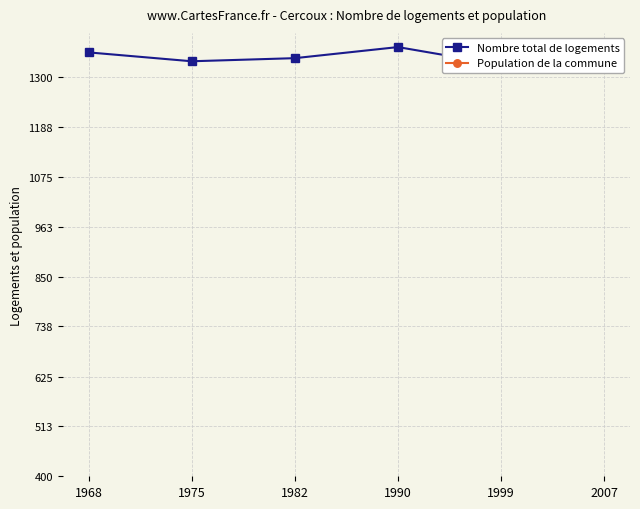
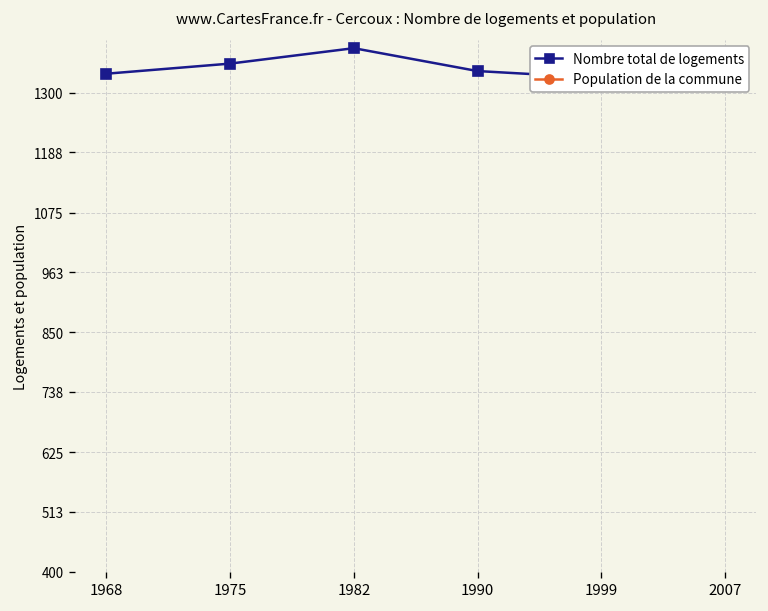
Nombre total de logements, 1968: 1360 -> 1340
Nombre total de logements, 1975: 1340 -> 1360
Nombre total de logements, 1982: 1340 -> 1380
Nombre total de logements, 1990: 1370 -> 1340
